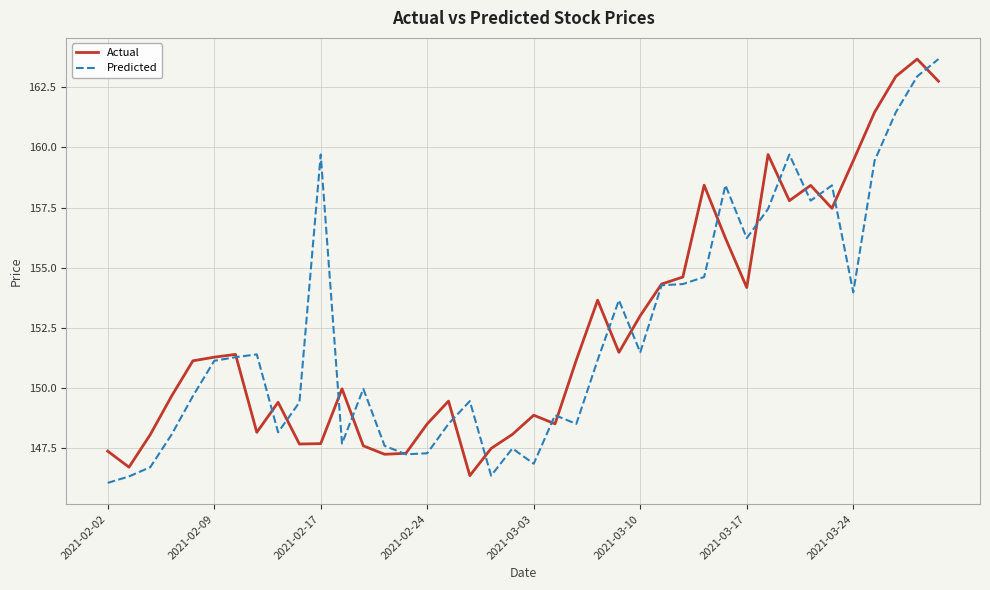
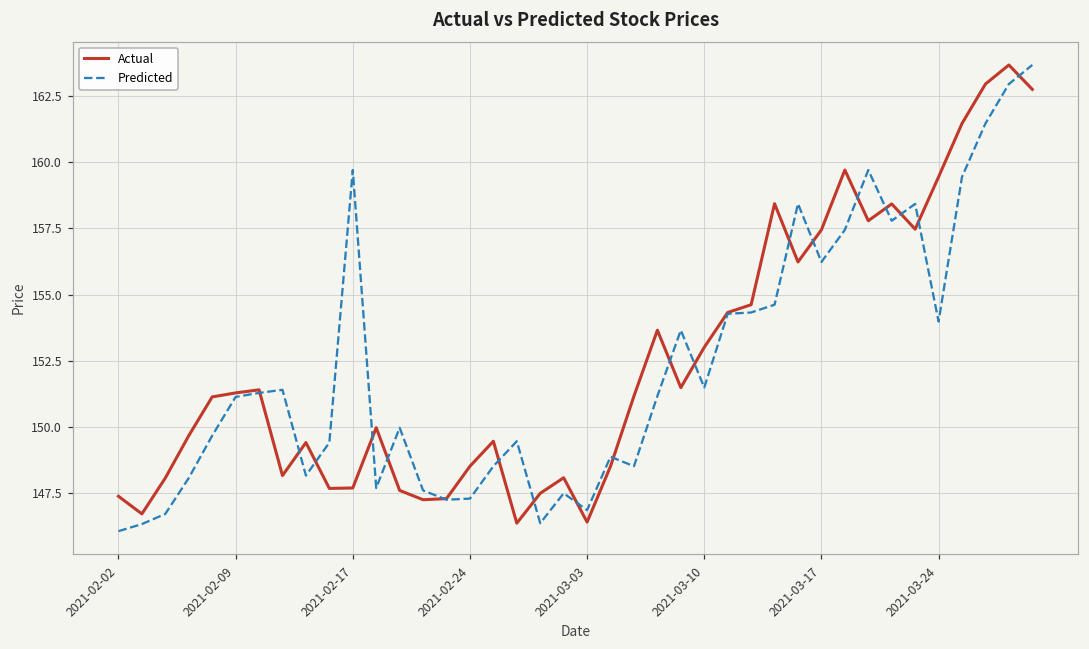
Actual, 2021-03-03: 148.9 -> 146.4
Actual, 2021-03-17: 154.2 -> 157.4
